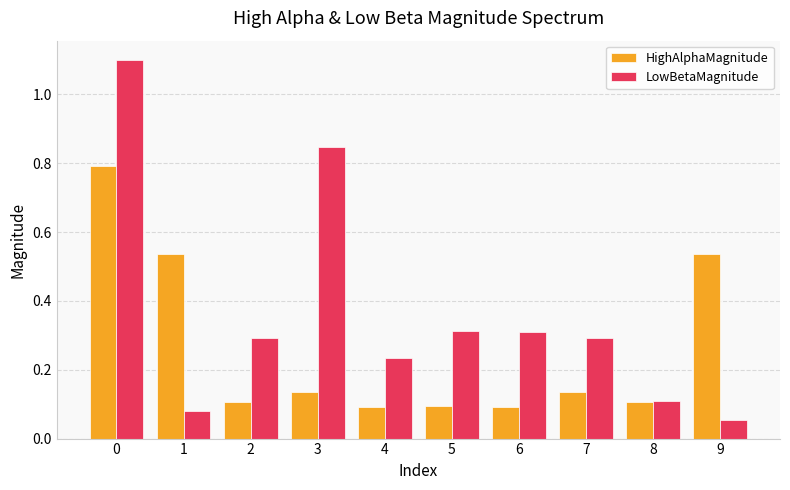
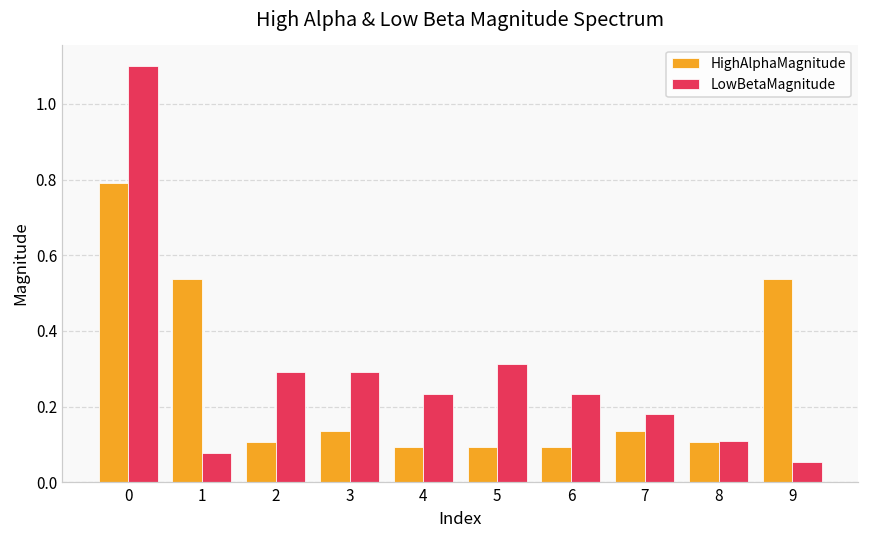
LowBetaMagnitude, 3: 0.85 -> 0.29
LowBetaMagnitude, 6: 0.31 -> 0.23
LowBetaMagnitude, 7: 0.29 -> 0.18
